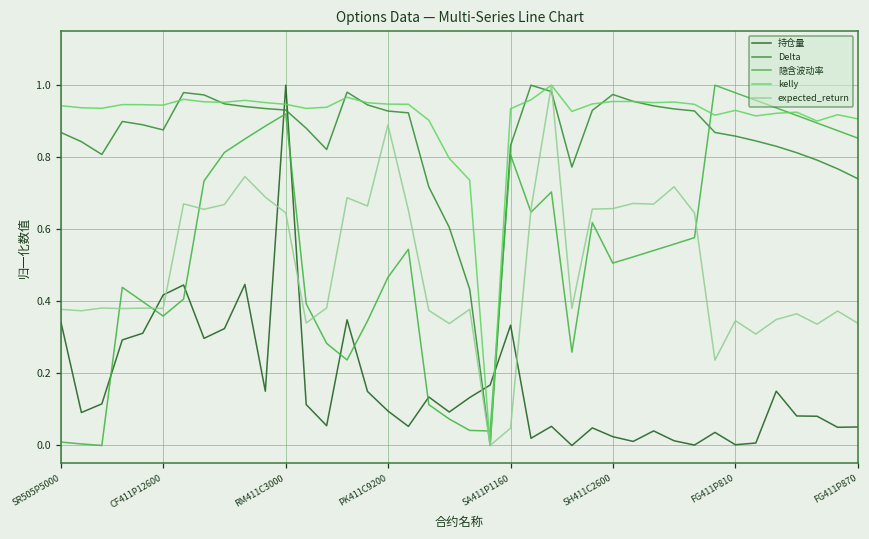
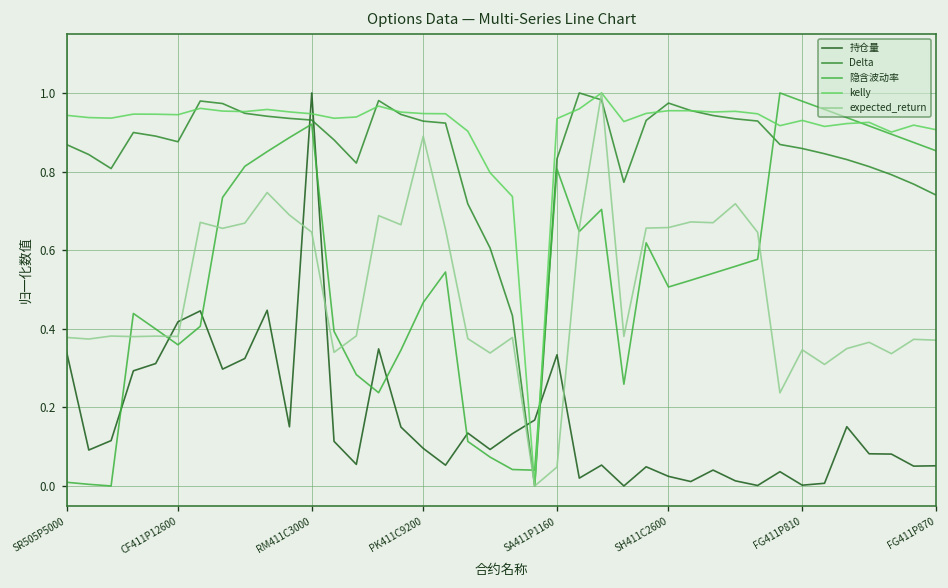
expected_return, FG411P870: 0.34 -> 0.37
